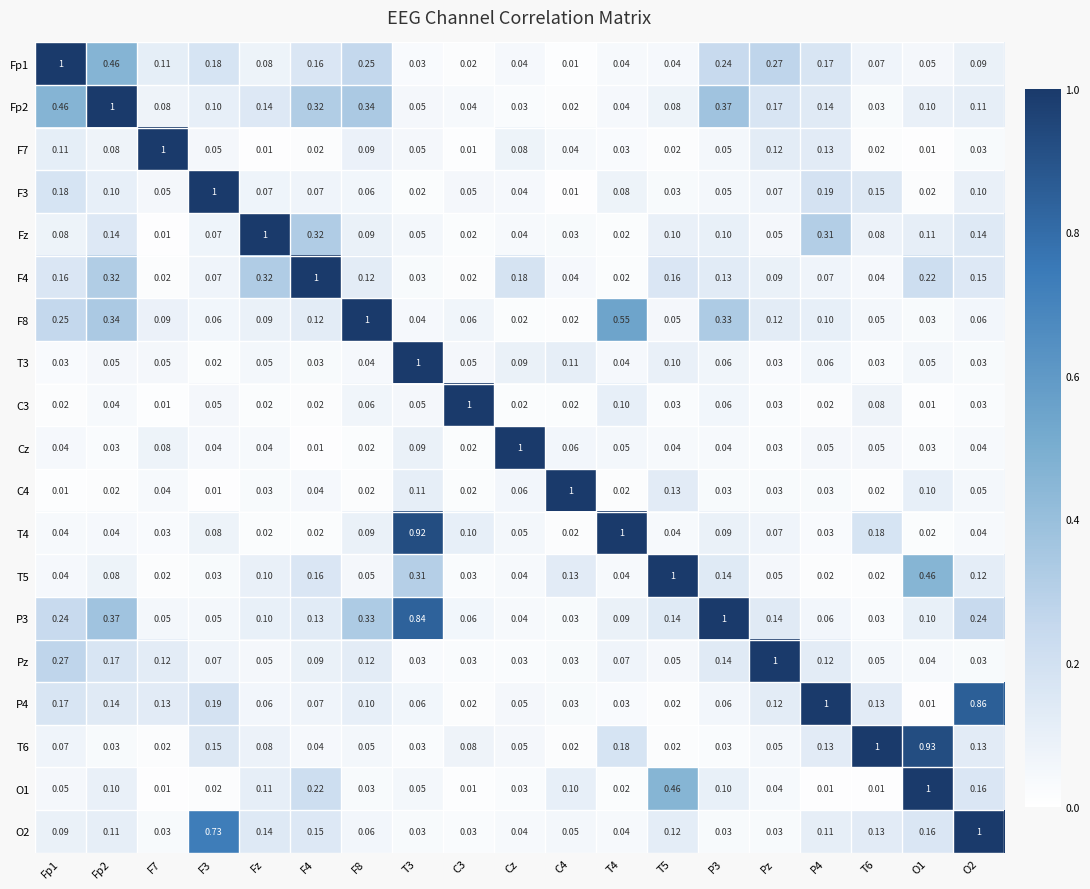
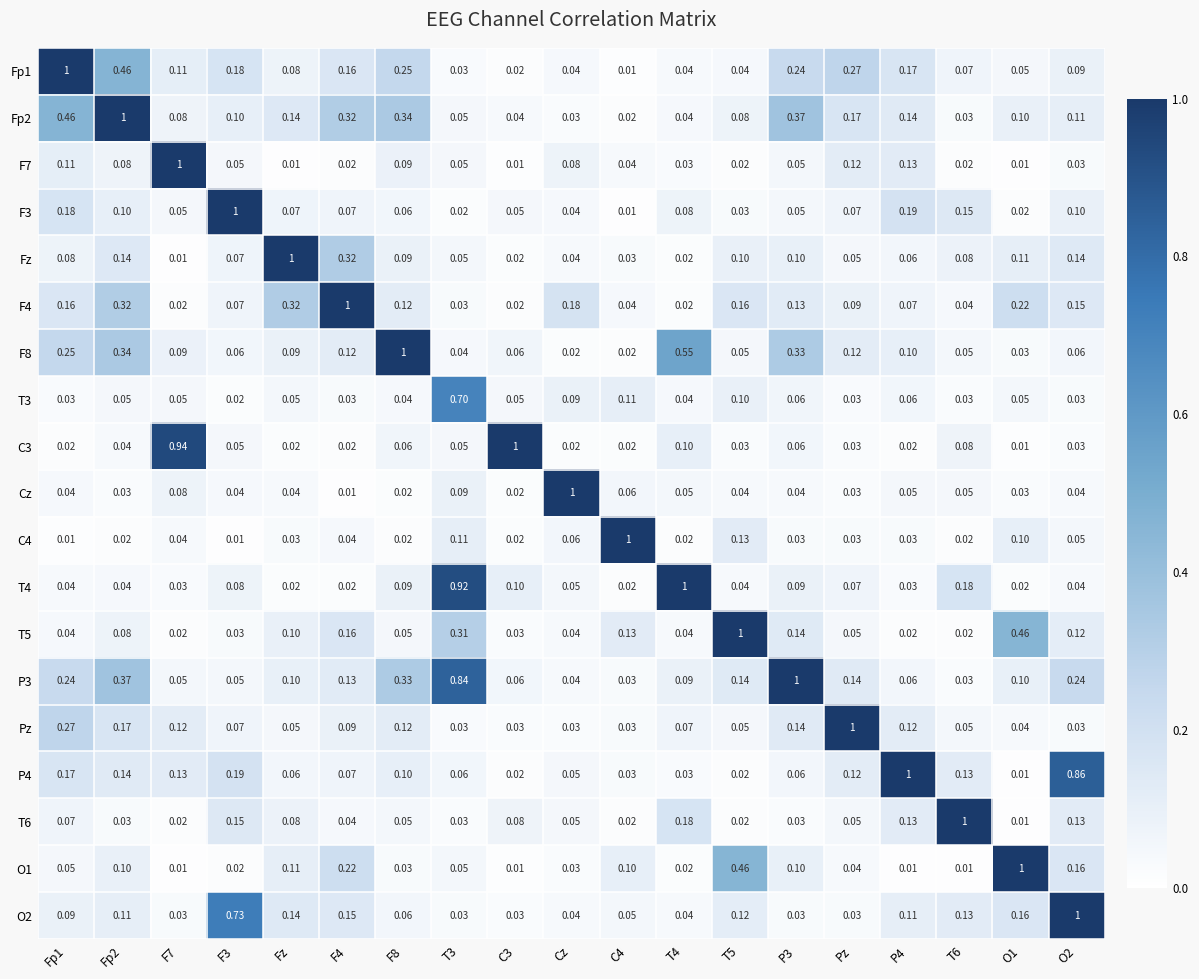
Fz, P4: 0.31 -> 0.06
T3, T3: 1 -> 0.70
C3, F7: 0.01 -> 0.94
T6, O1: 0.93 -> 0.01
